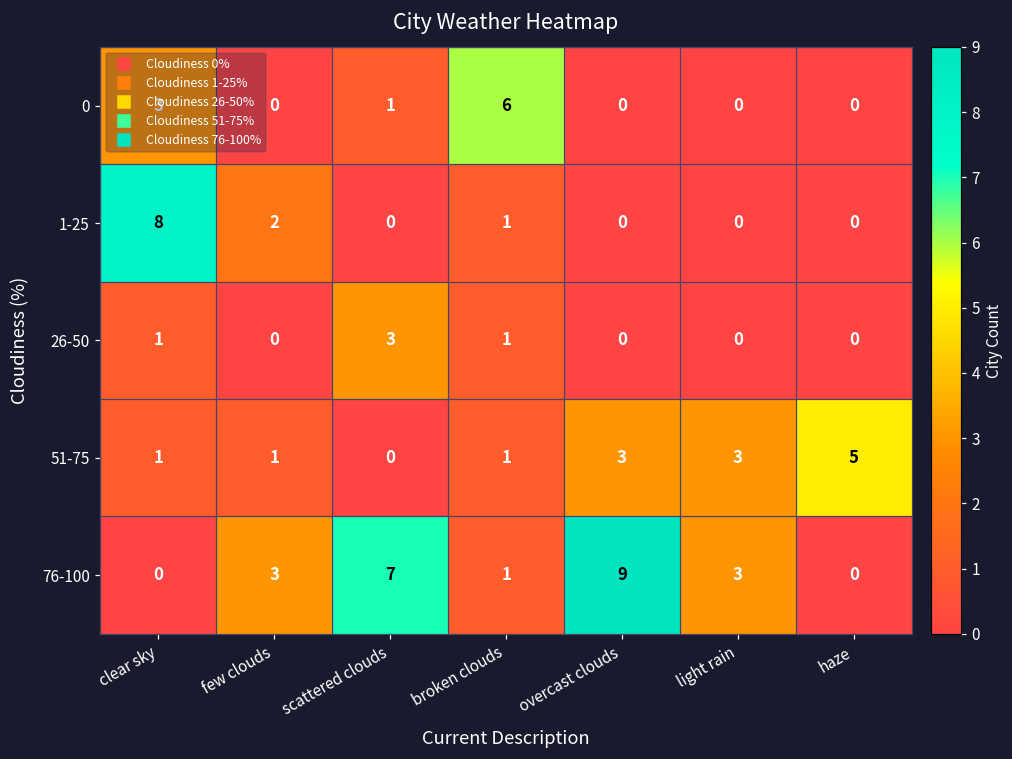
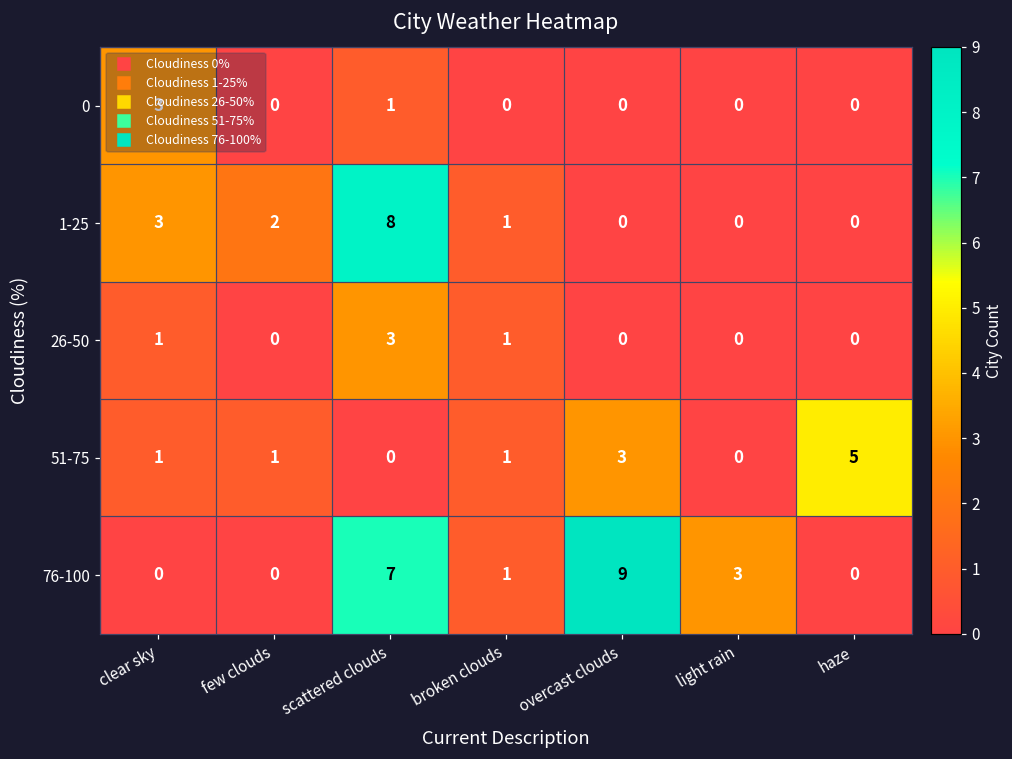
0, broken clouds: 6 -> 0
1-25, clear sky: 8 -> 3
1-25, scattered clouds: 0 -> 8
51-75, light rain: 3 -> 0
76-100, few clouds: 3 -> 0
